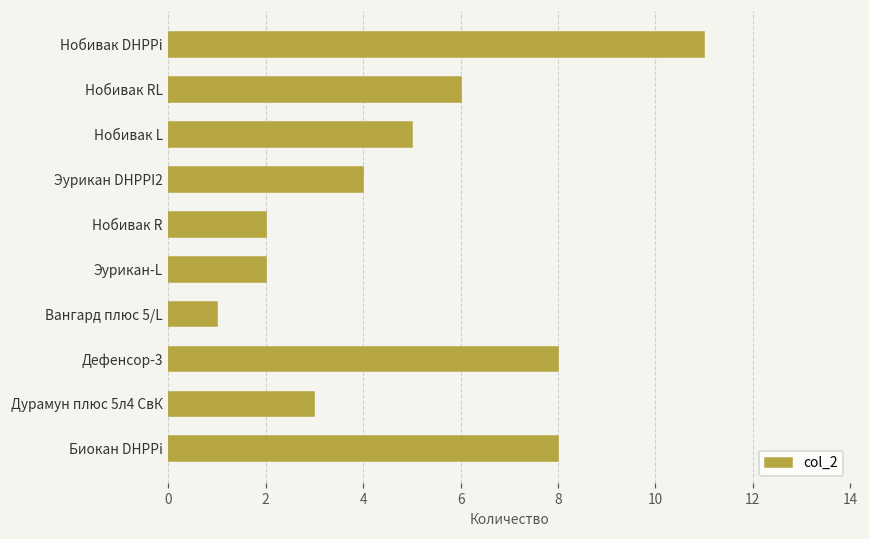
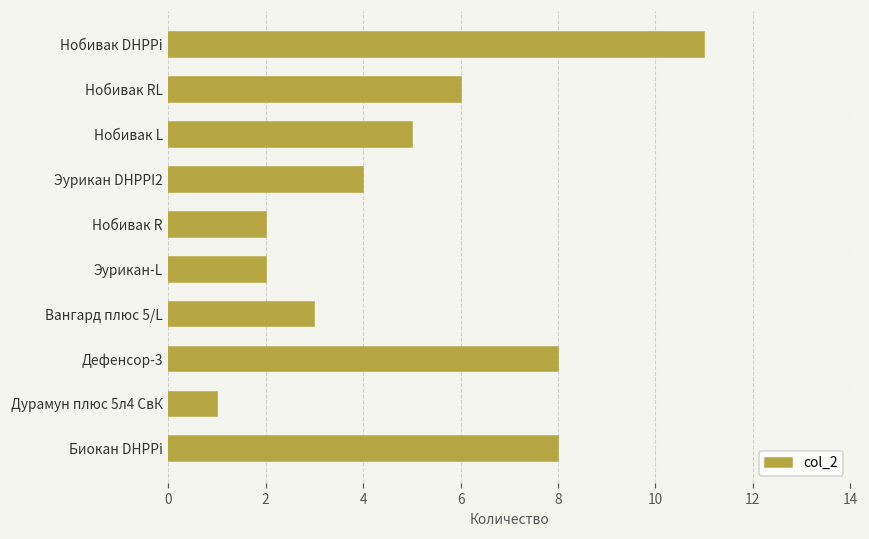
Вангард плюс 5/L: 1 -> 3
Дурамун плюс 5л4 СвК: 3 -> 1
